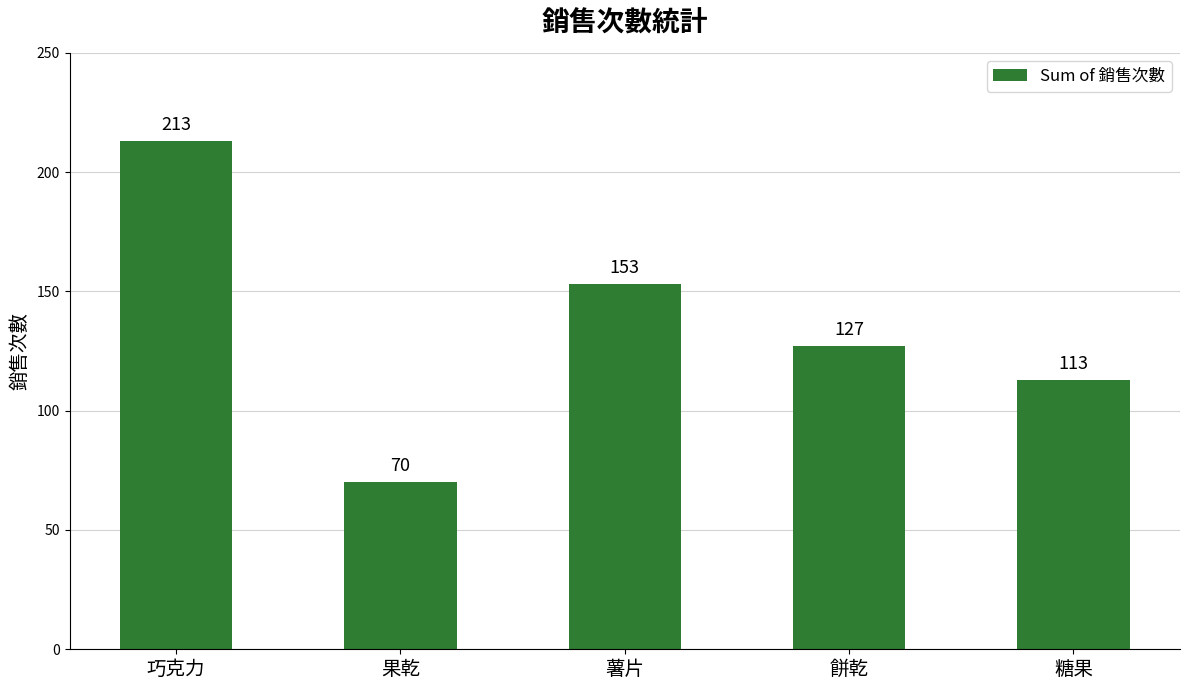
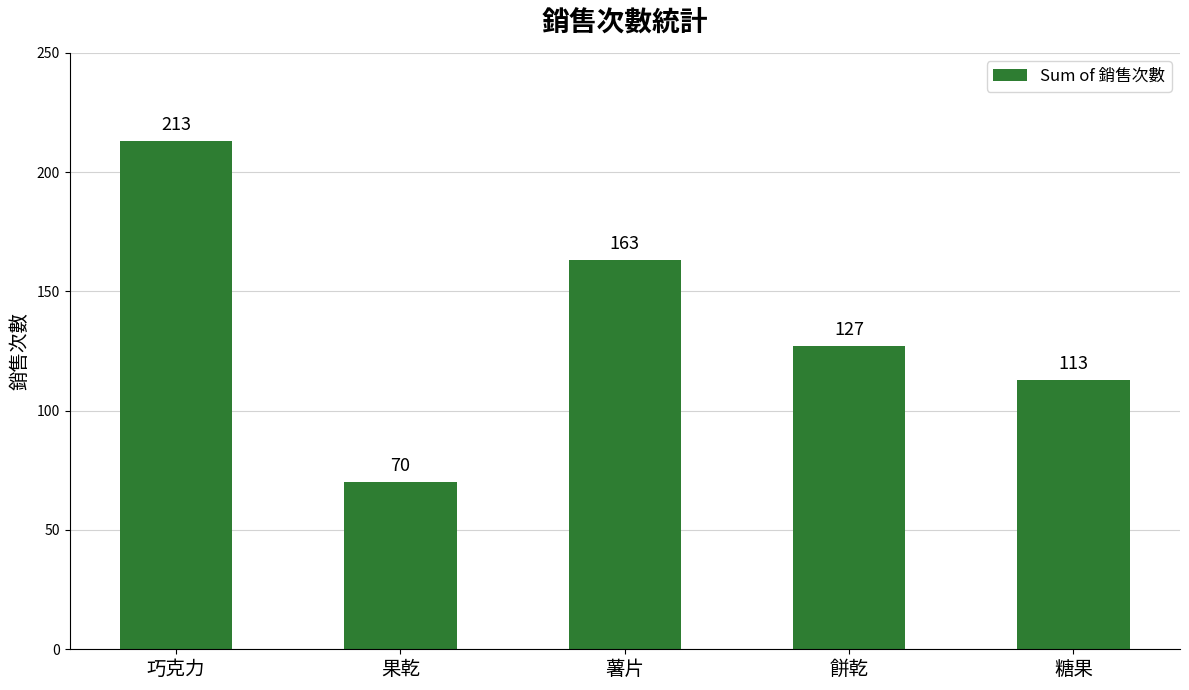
薯片: 153 -> 163
